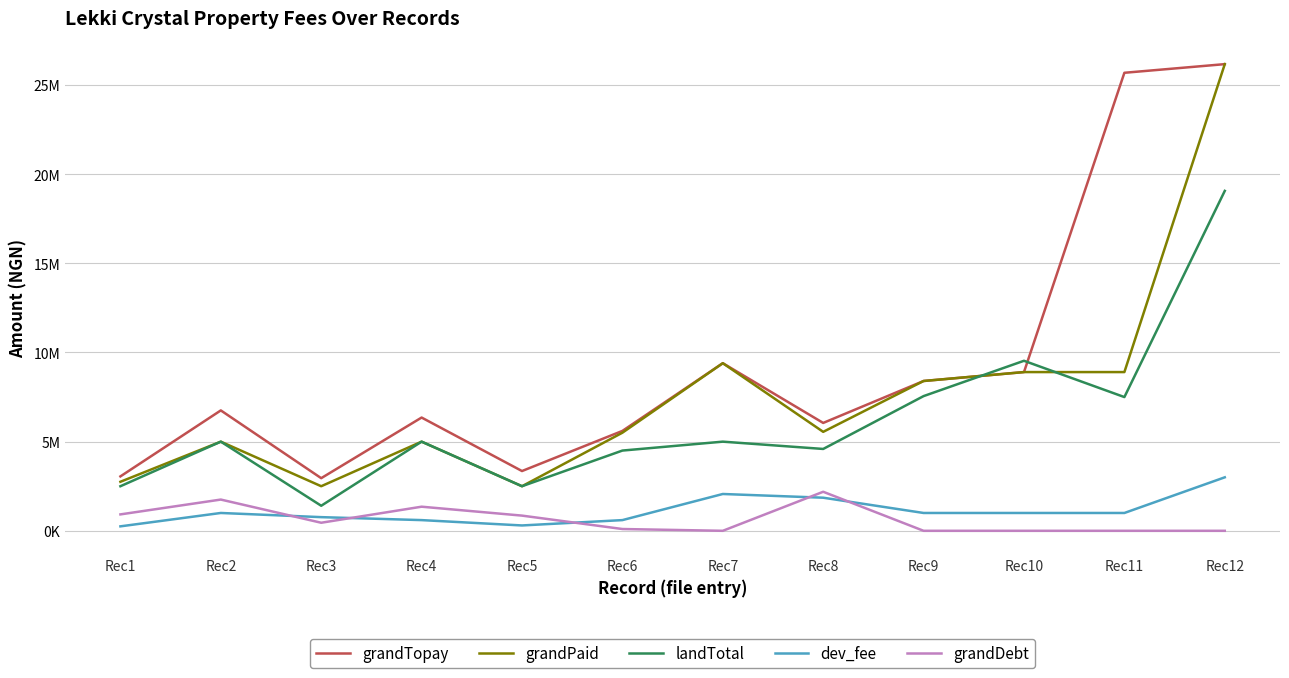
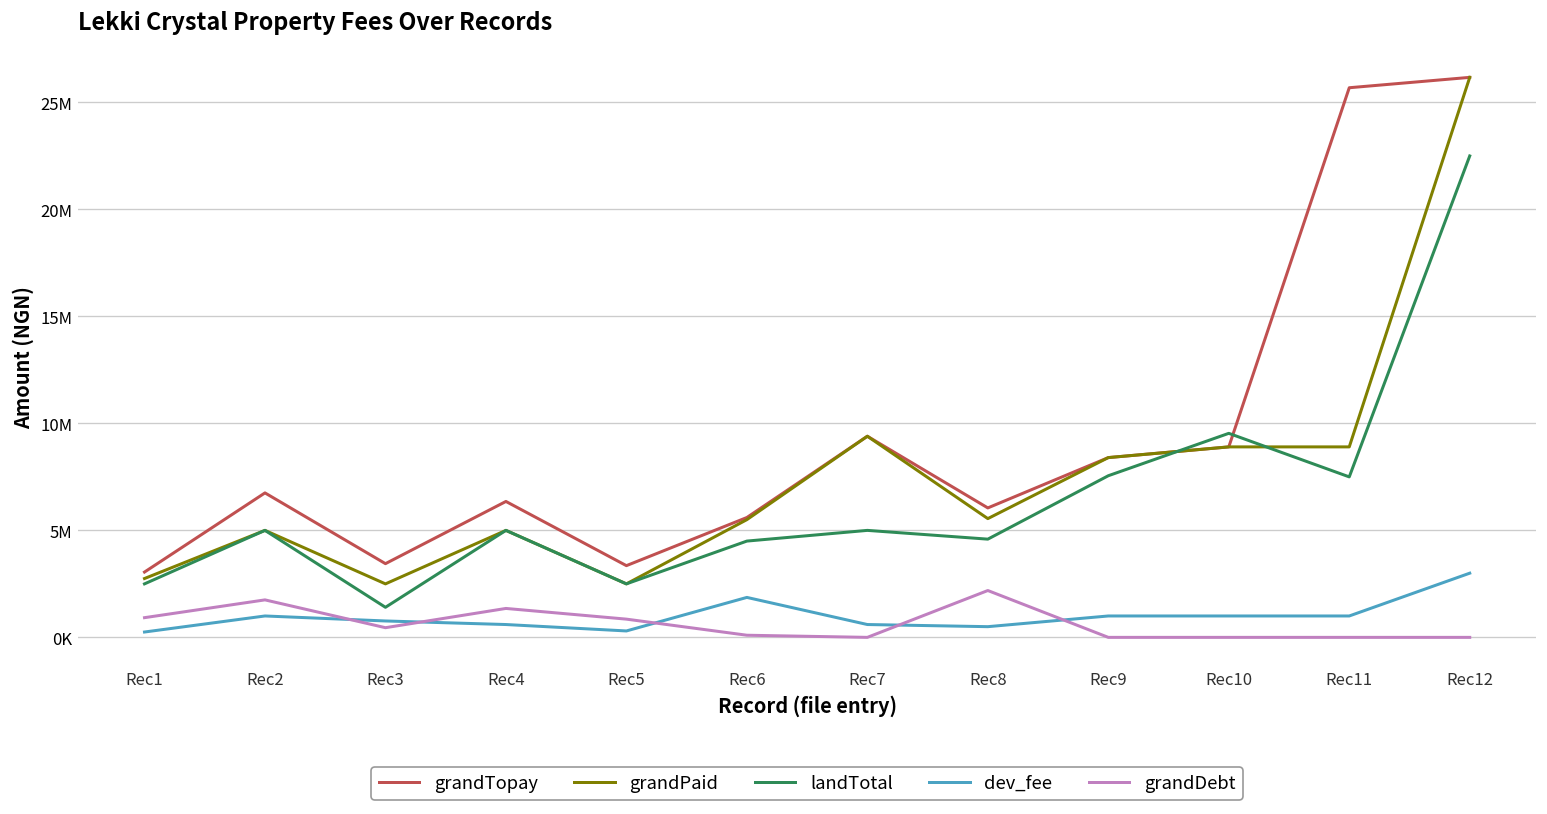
grandTopay, Rec3: 3000000 -> 3400000
dev_fee, Rec6: 600000 -> 1900000
dev_fee, Rec7: 2100000 -> 600000
dev_fee, Rec8: 1900000 -> 500000
landTotal, Rec12: 19100000 -> 22500000
